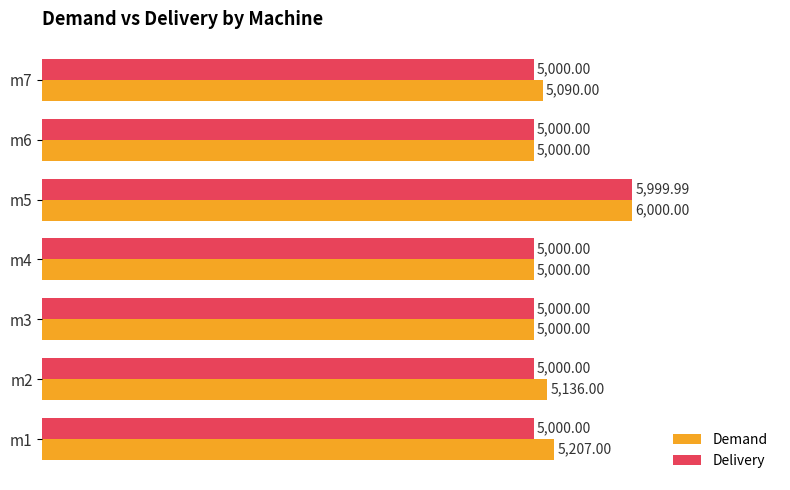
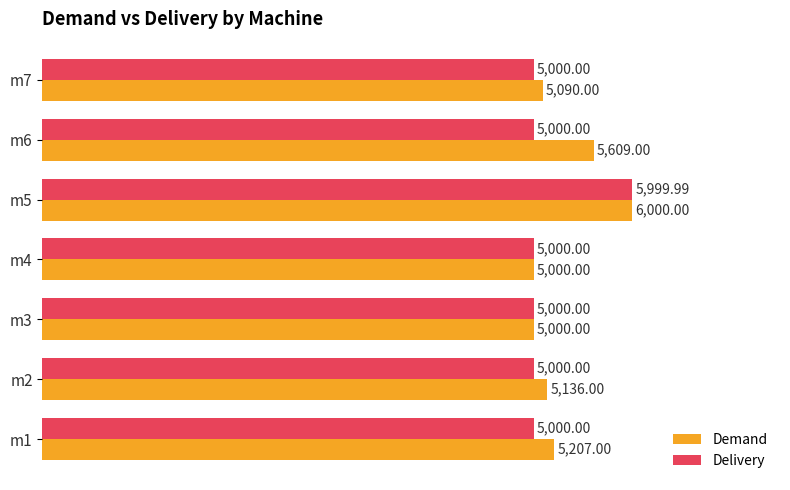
Demand, m6: 5,000.00 -> 5,609.00
